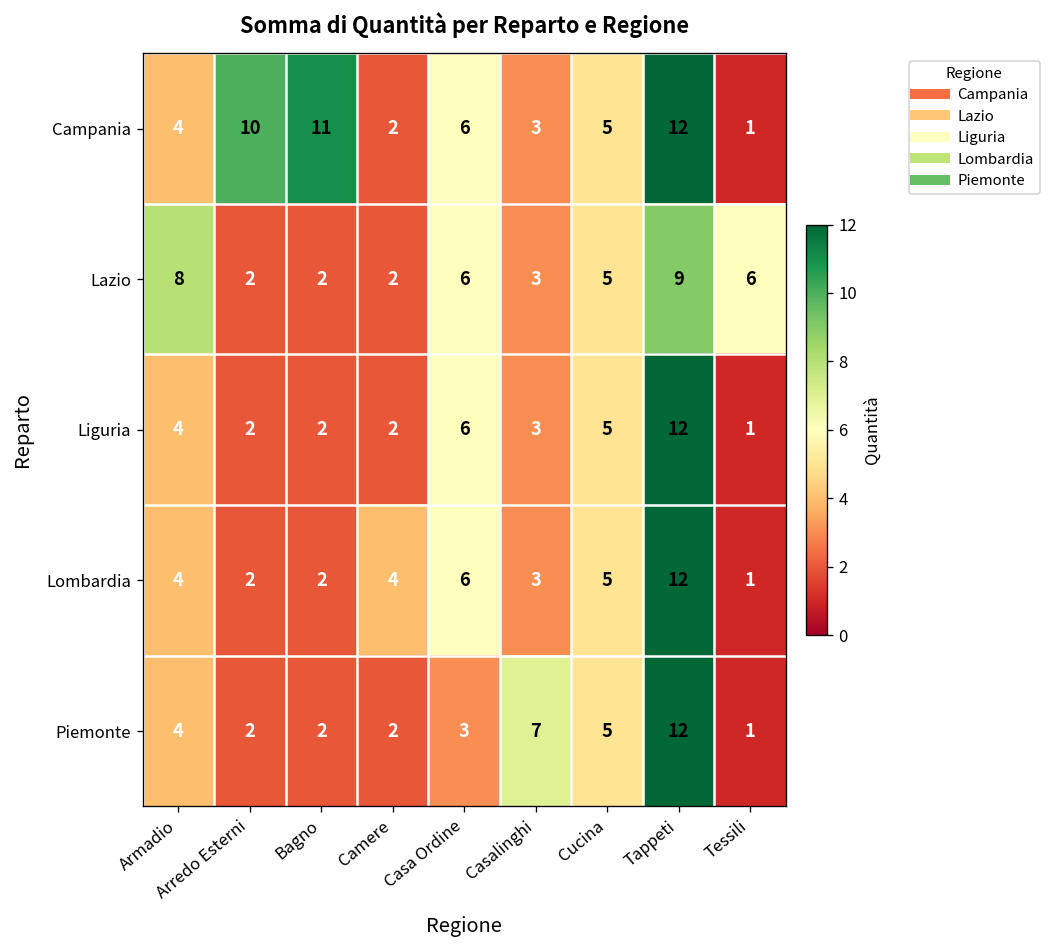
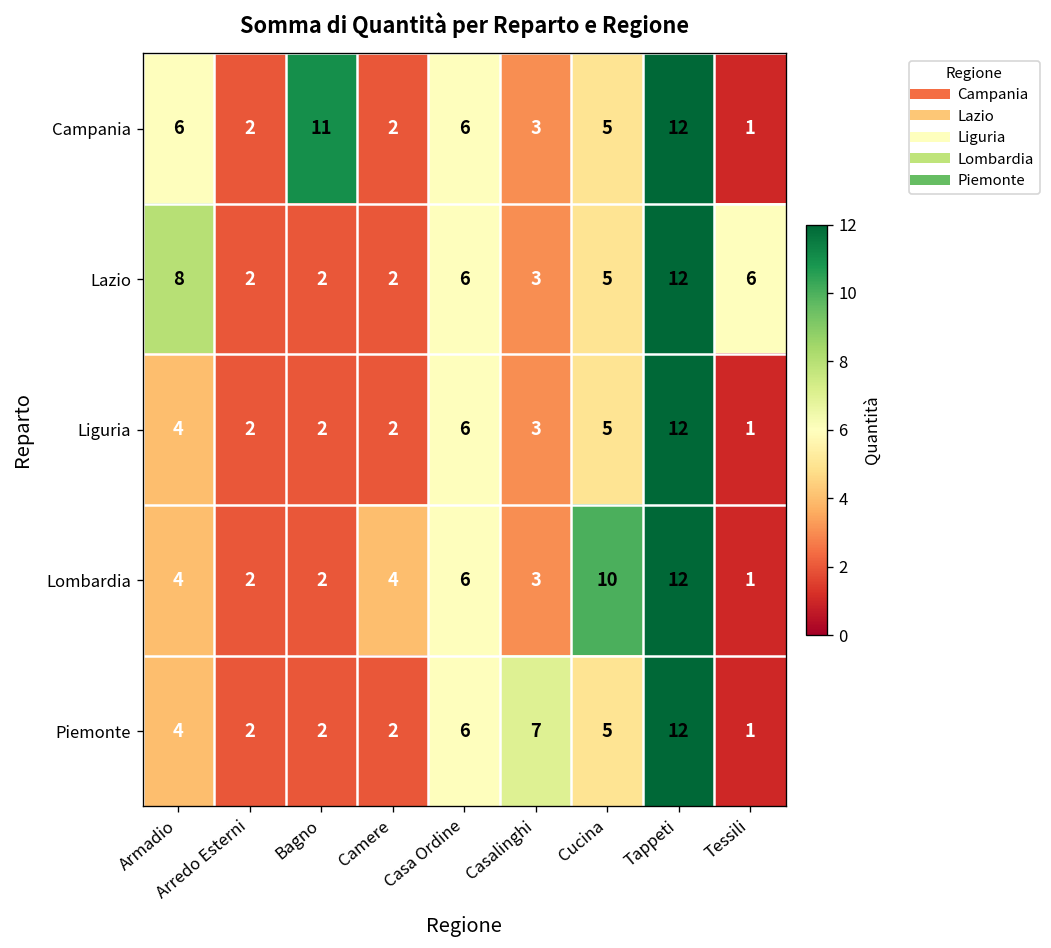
Campania, Armadio: 4 -> 6
Campania, Arredo Esterni: 10 -> 2
Lazio, Tappeti: 9 -> 12
Lombardia, Cucina: 5 -> 10
Piemonte, Casa Ordine: 3 -> 6
